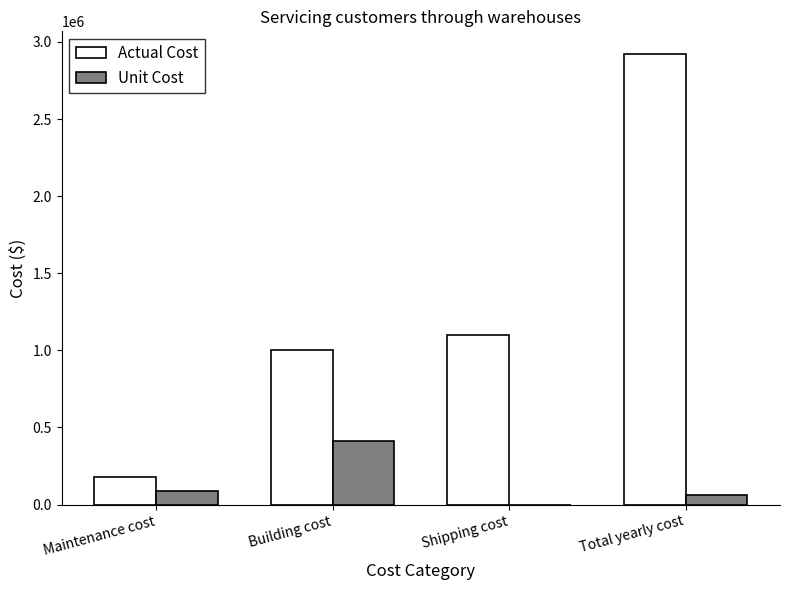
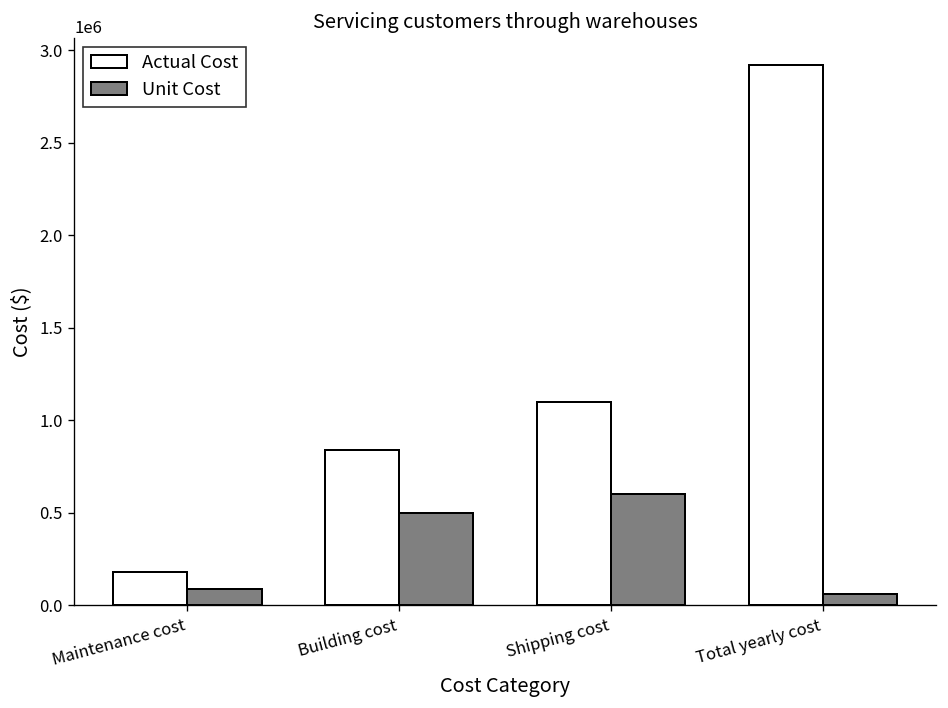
Actual Cost, Building cost: 1000000 -> 840000
Unit Cost, Building cost: 410000 -> 500000
Unit Cost, Shipping cost: 0 -> 600000
